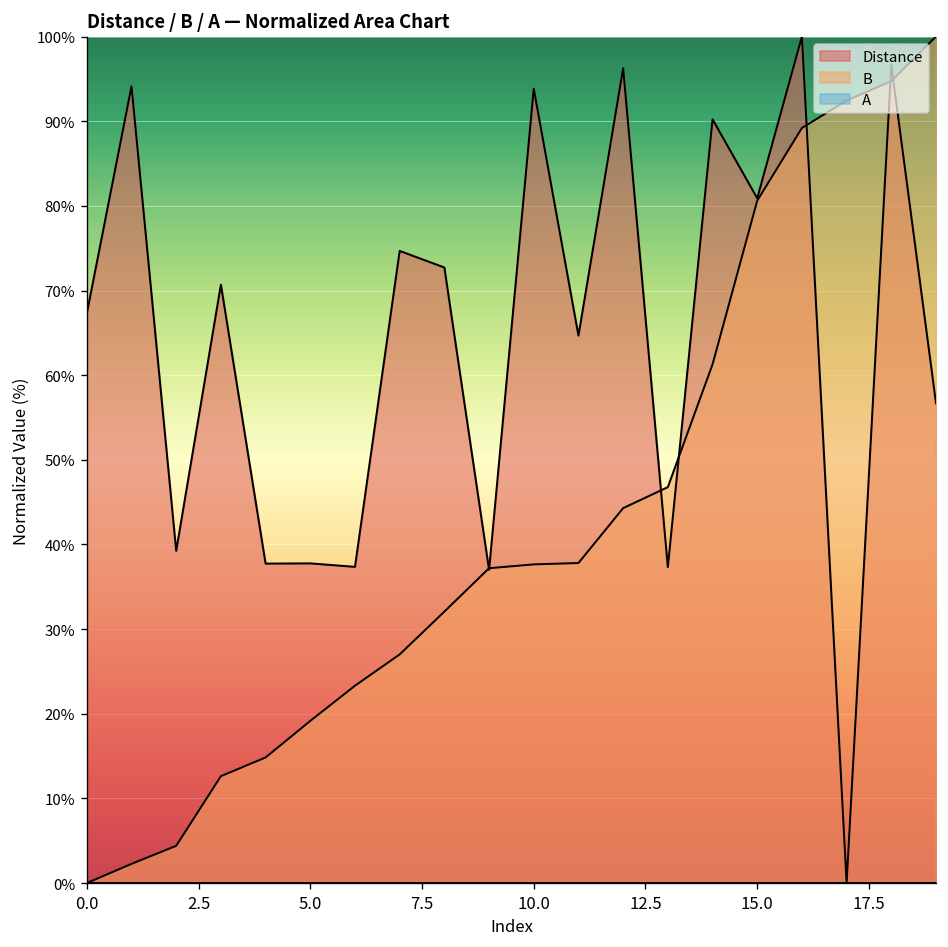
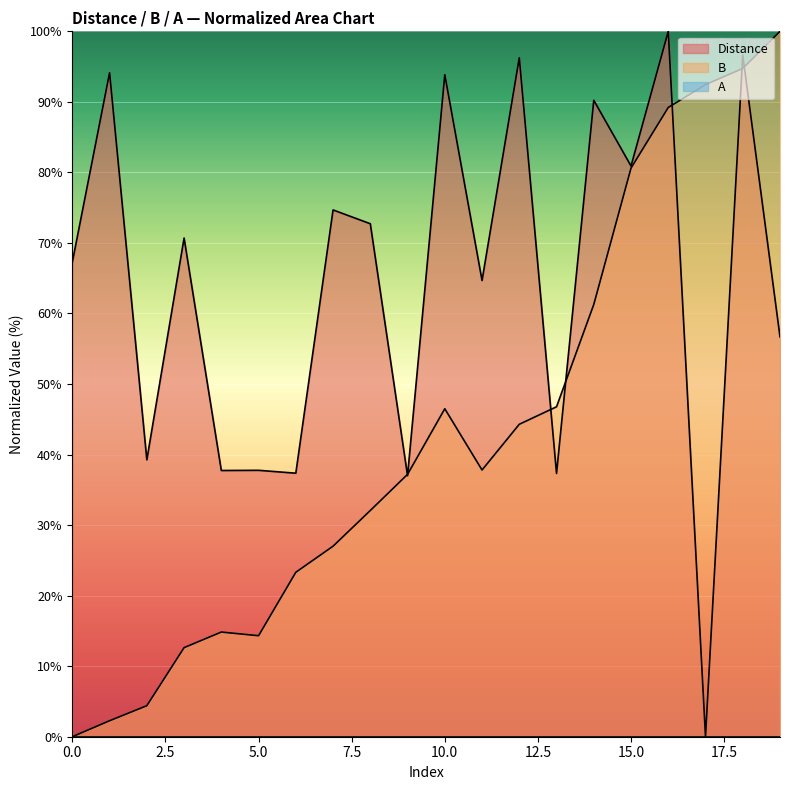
B, 5.0: 19% -> 14%
B, 10.0: 38% -> 46%
